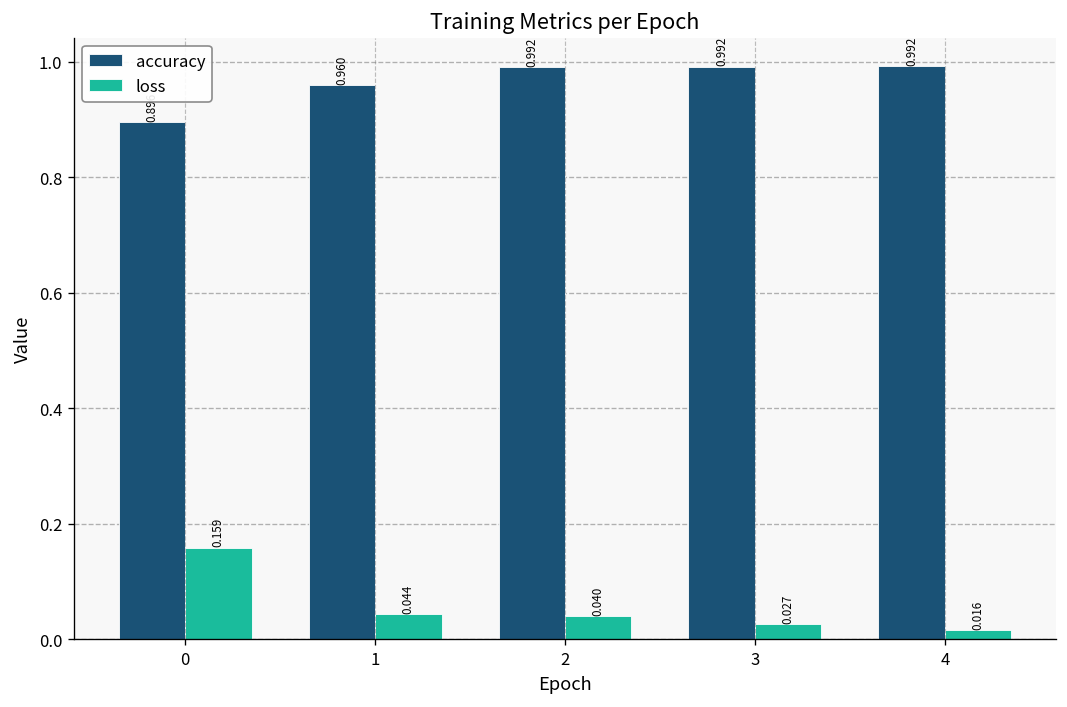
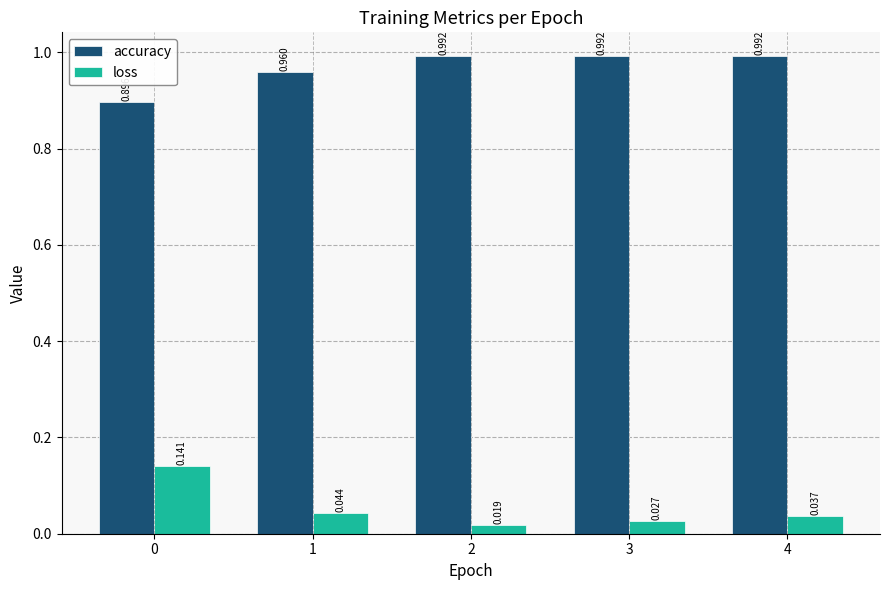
loss, 0: 0.159 -> 0.141
loss, 2: 0.040 -> 0.019
loss, 4: 0.016 -> 0.037
